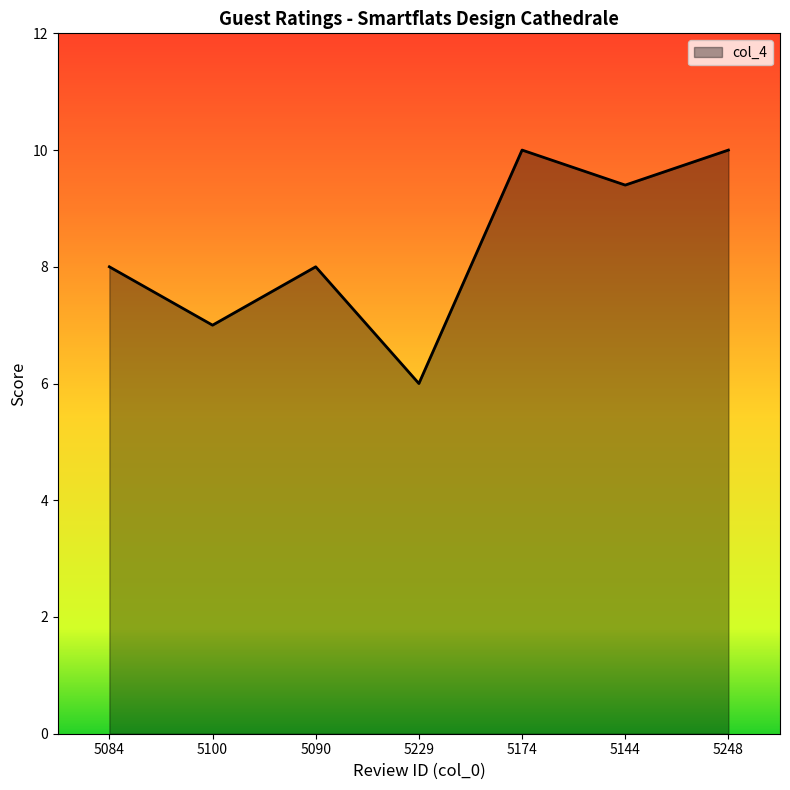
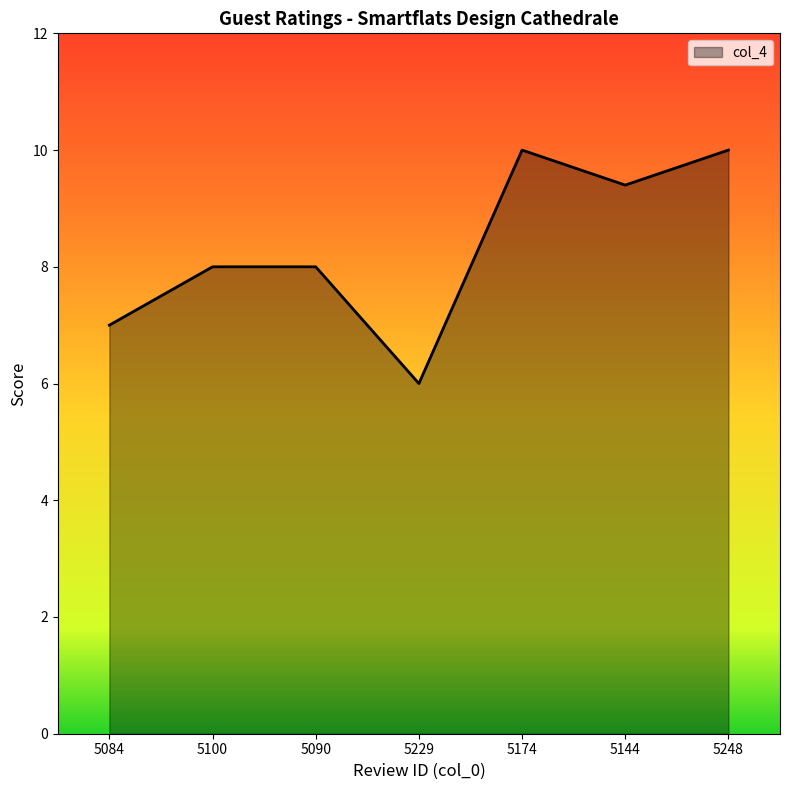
5084: 8 -> 7
5100: 7 -> 8
